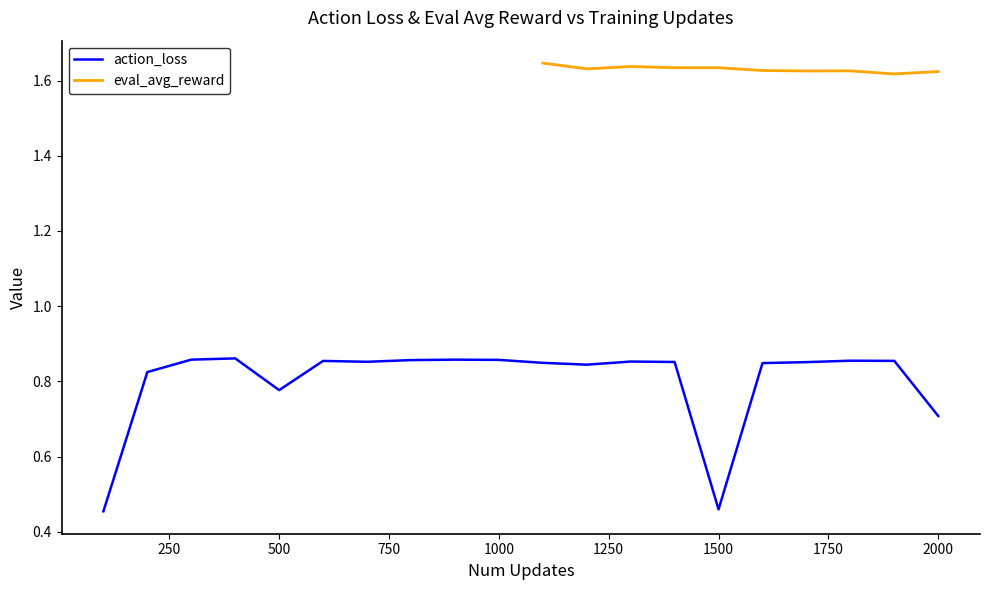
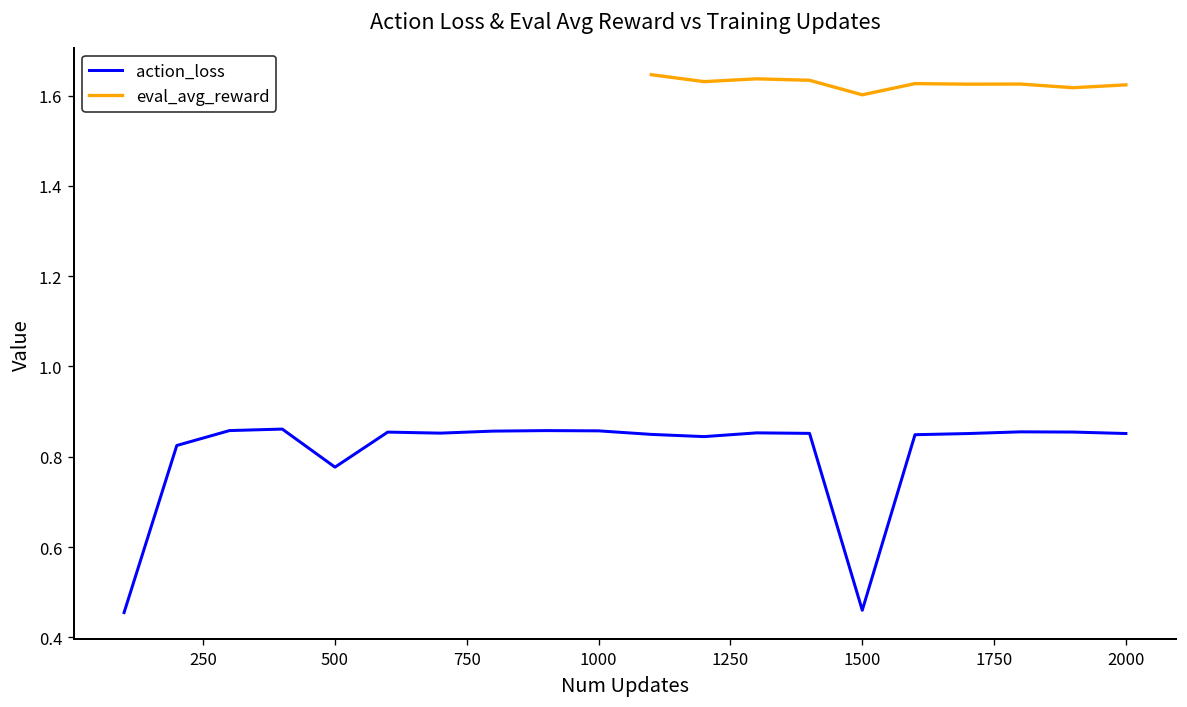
eval_avg_reward, 1500: 1.63 -> 1.60
action_loss, 2000: 0.71 -> 0.85
